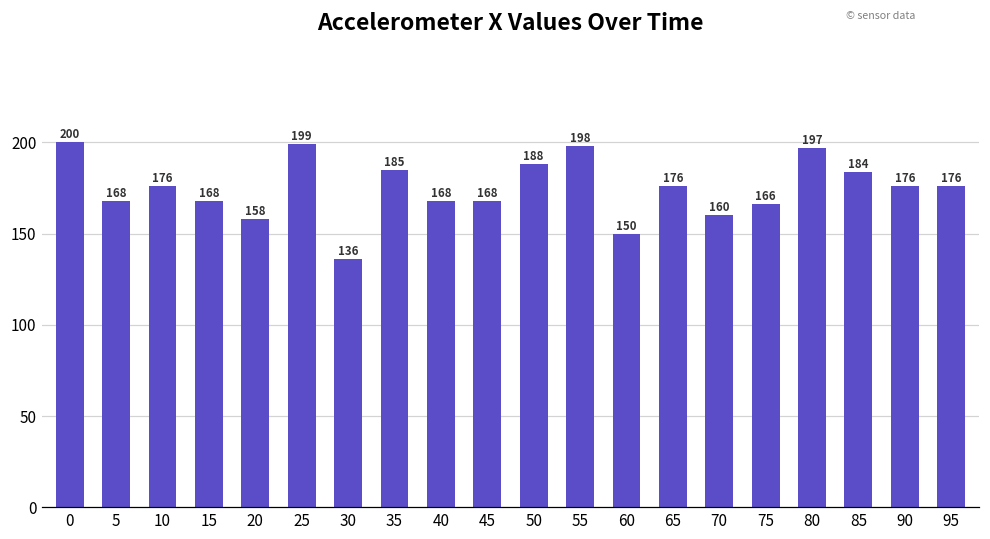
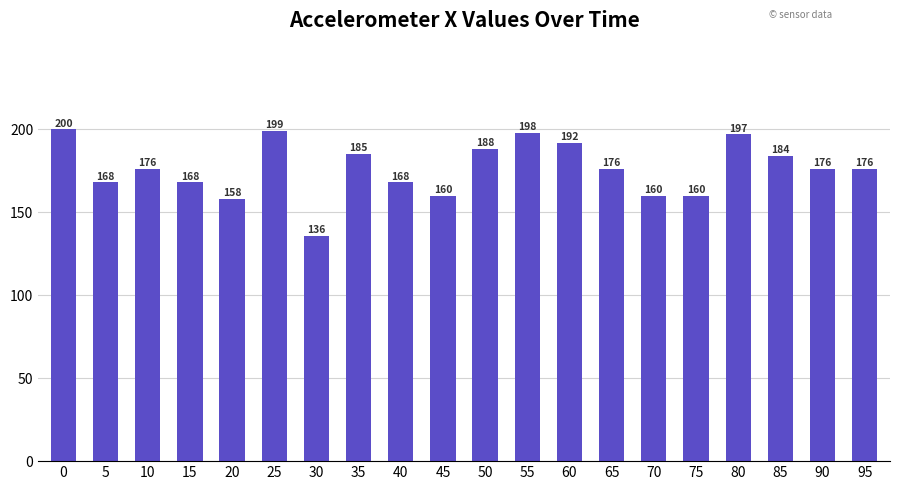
45: 168 -> 160
60: 150 -> 192
75: 166 -> 160
